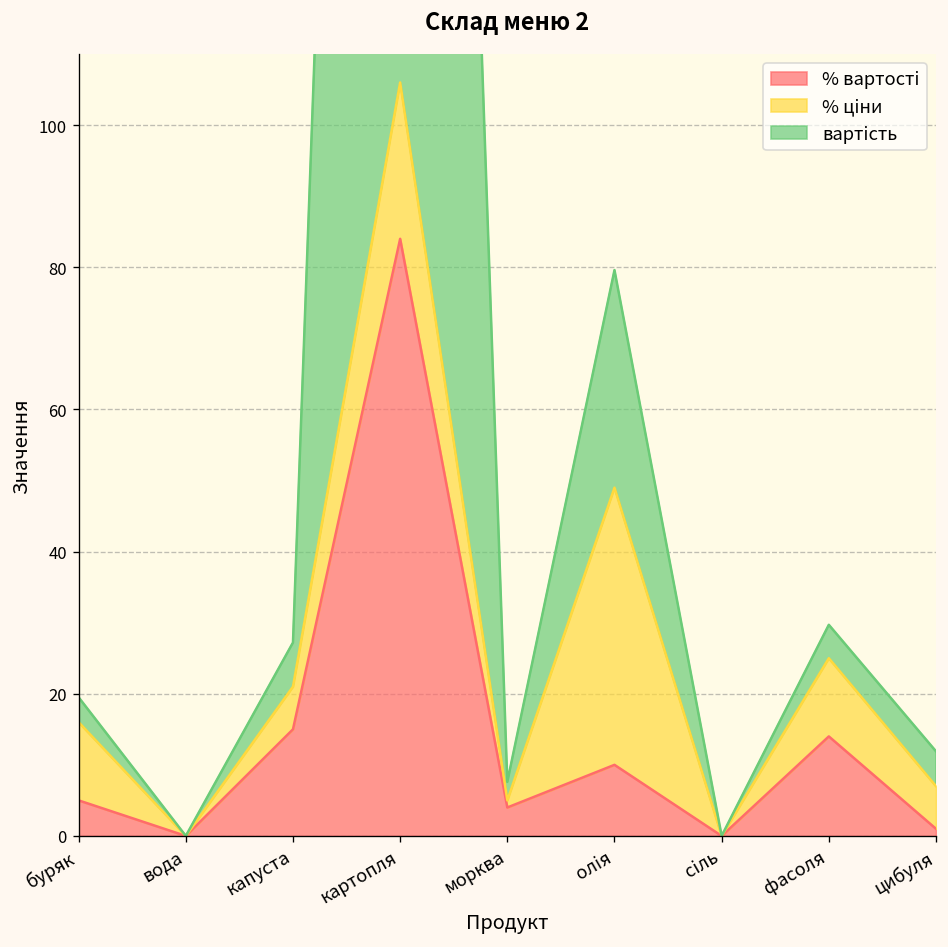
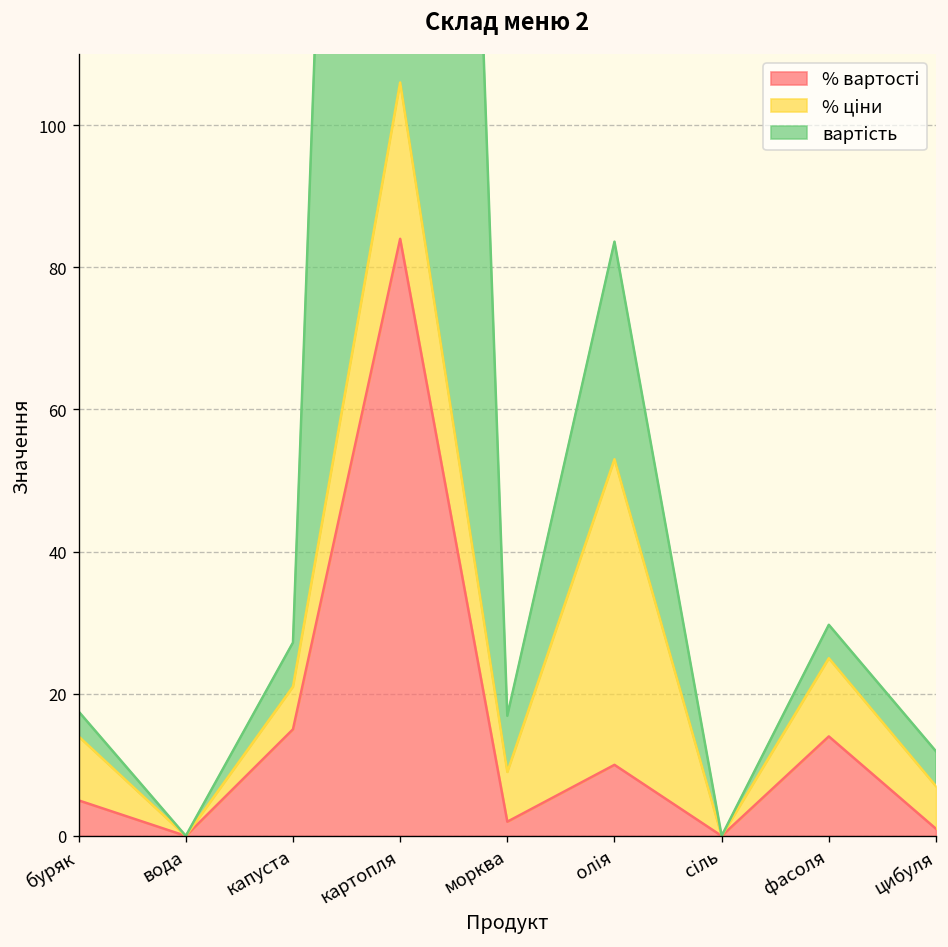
% ціни, буряк: 11 -> 9
% вартості, морква: 4 -> 2
% ціни, морква: 1 -> 7
вартість, морква: 3 -> 8
% ціни, олія: 39 -> 43
